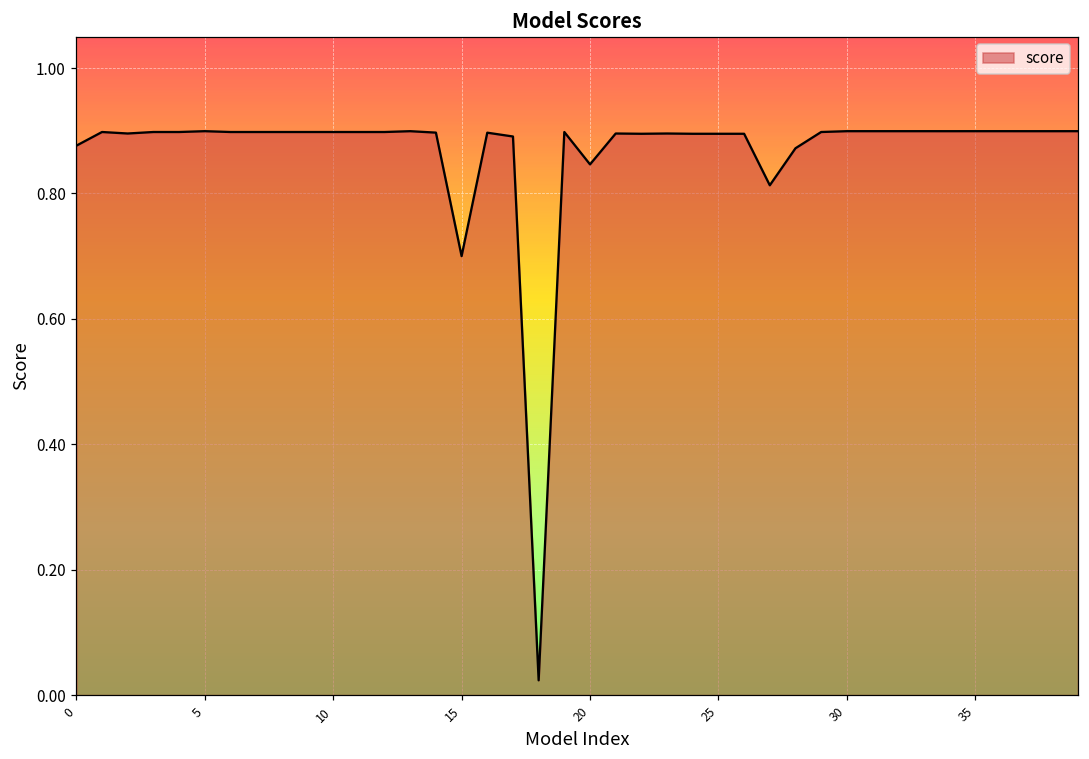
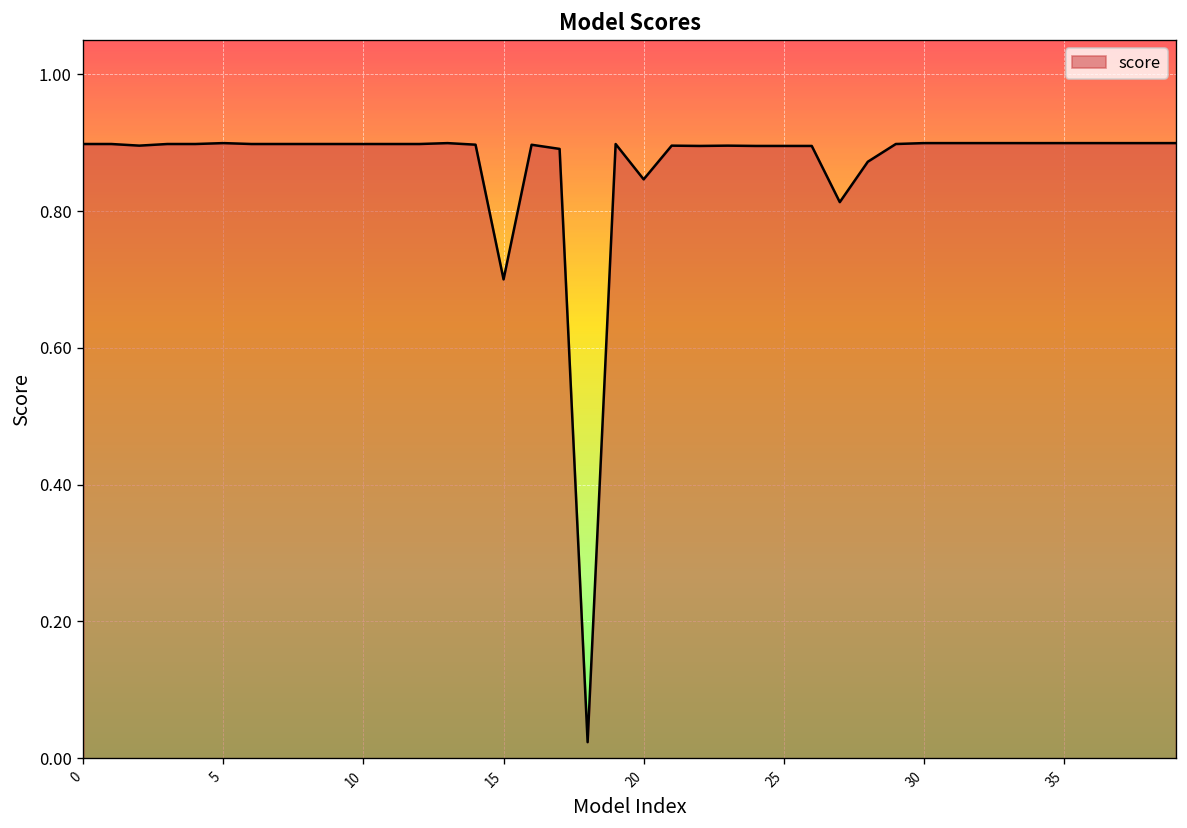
0: 0.88 -> 0.90
